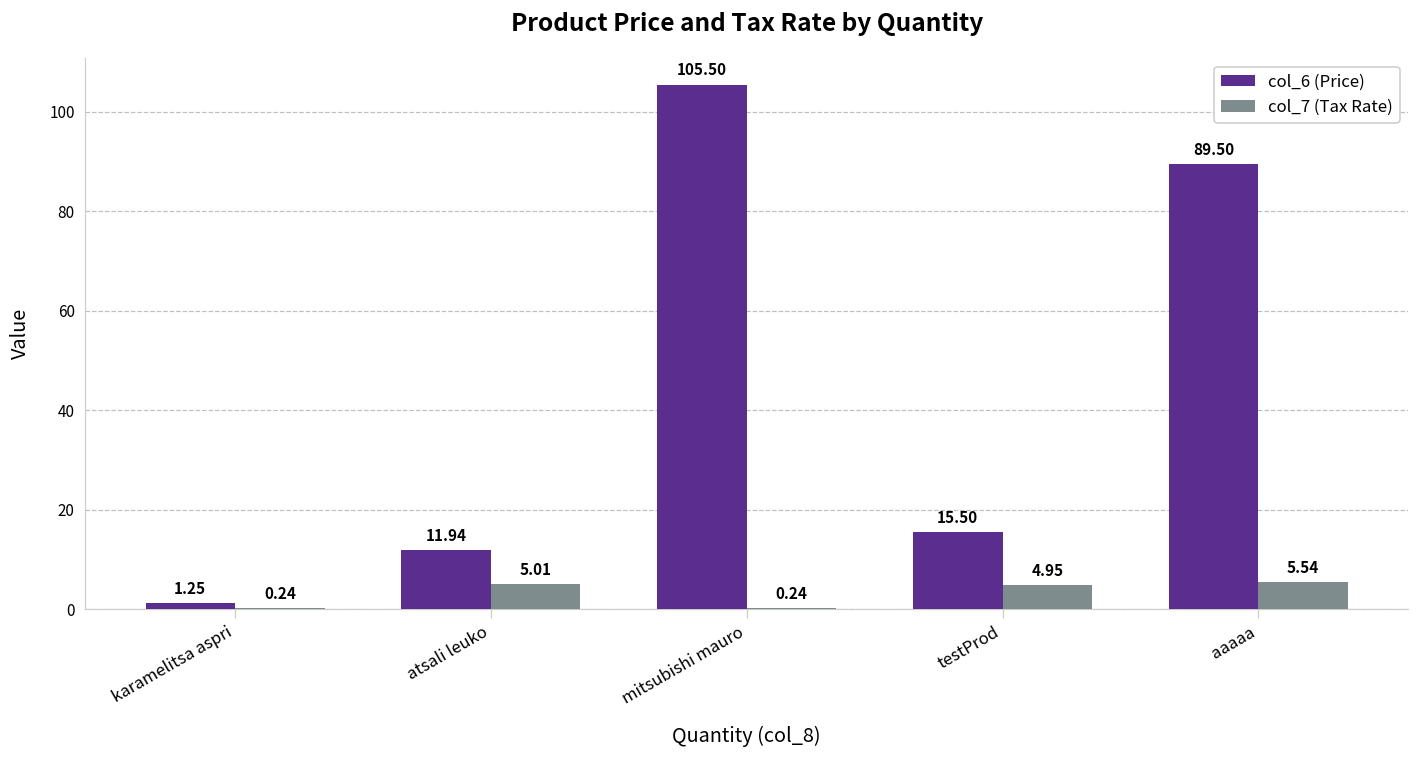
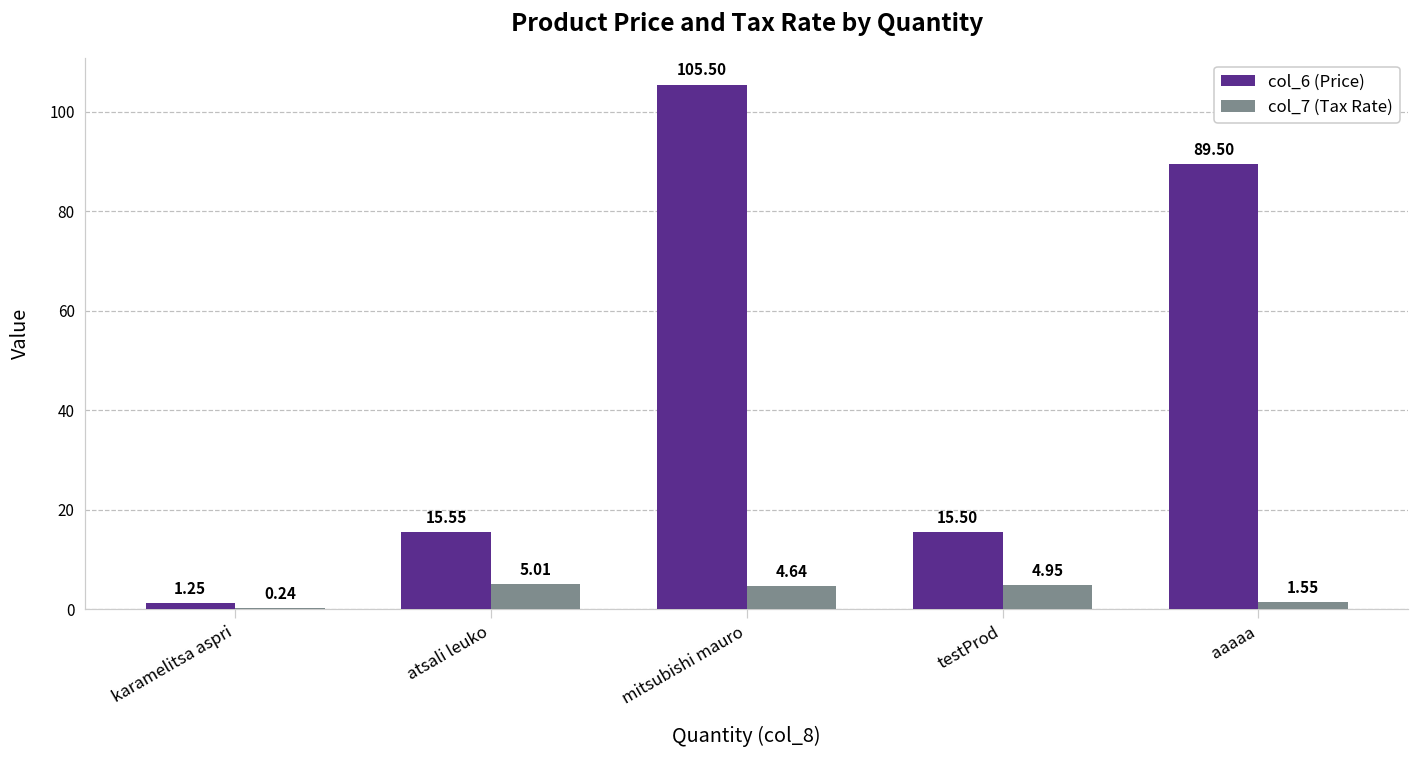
col_6 (Price), atsali leuko: 11.94 -> 15.55
col_7 (Tax Rate), mitsubishi mauro: 0.24 -> 4.64
col_7 (Tax Rate), aaaaa: 5.54 -> 1.55
